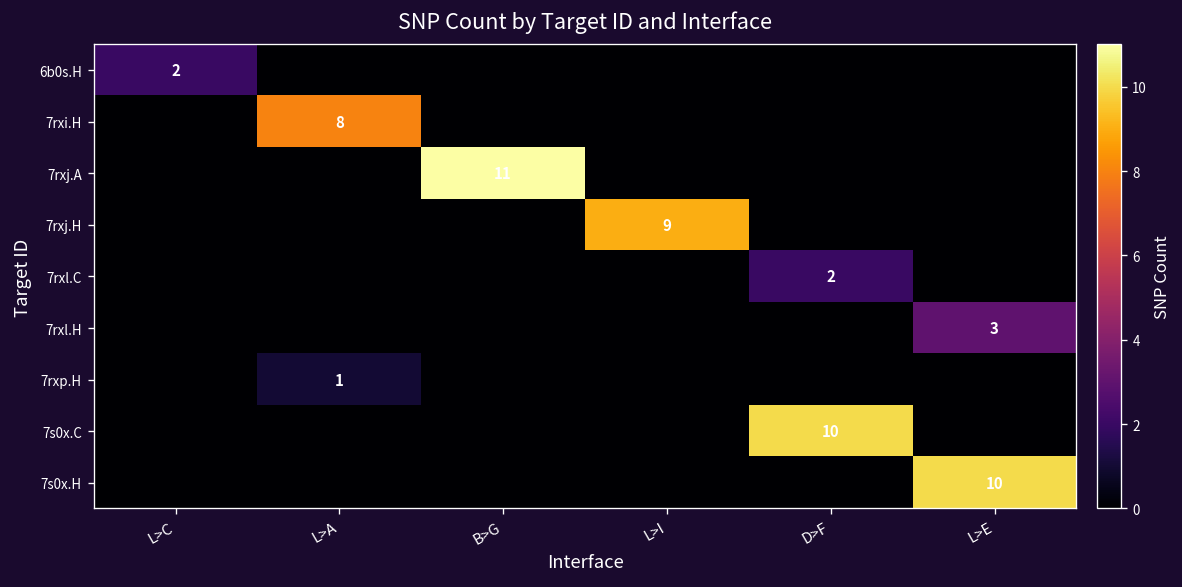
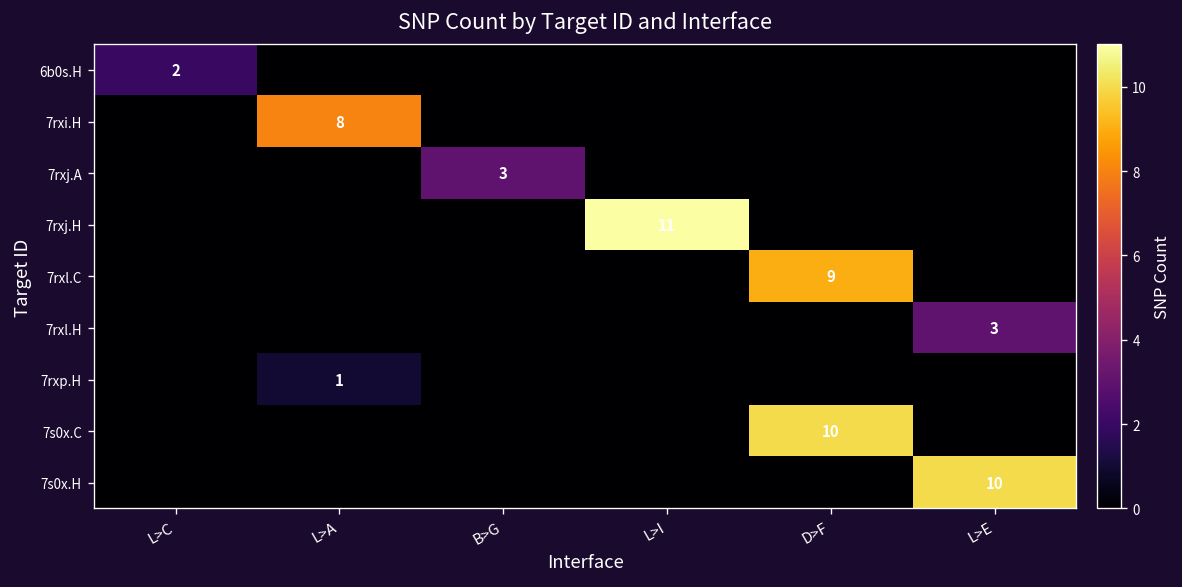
7rxj.A, B>G: 11 -> 3
7rxj.H, L>I: 9 -> 11
7rxl.C, D>F: 2 -> 9
